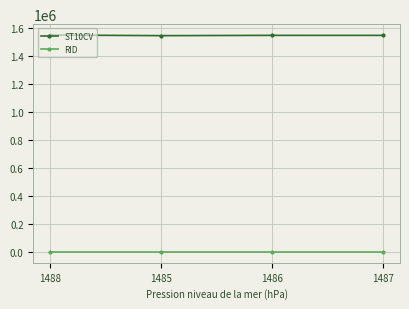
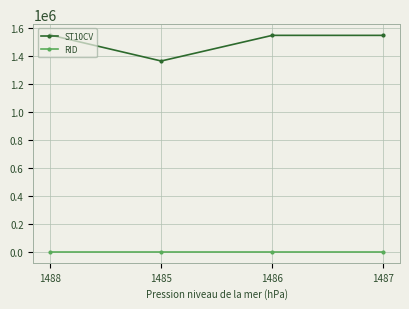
ST10CV, 1485: 1550000 -> 1370000
